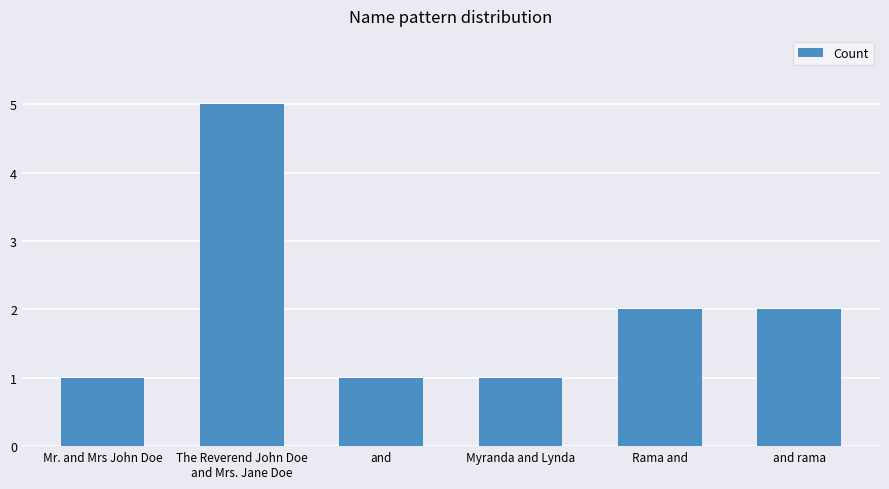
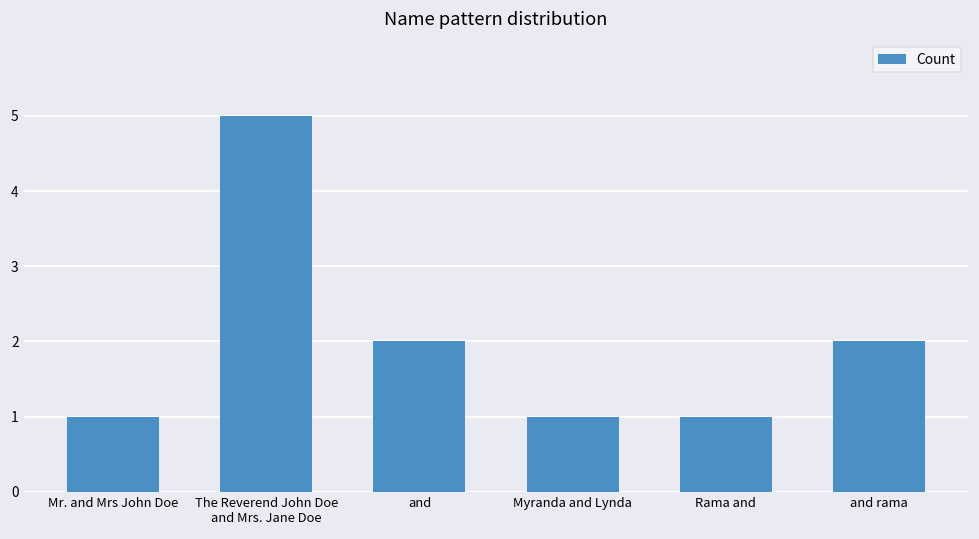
and: 1 -> 2
Rama and: 2 -> 1
